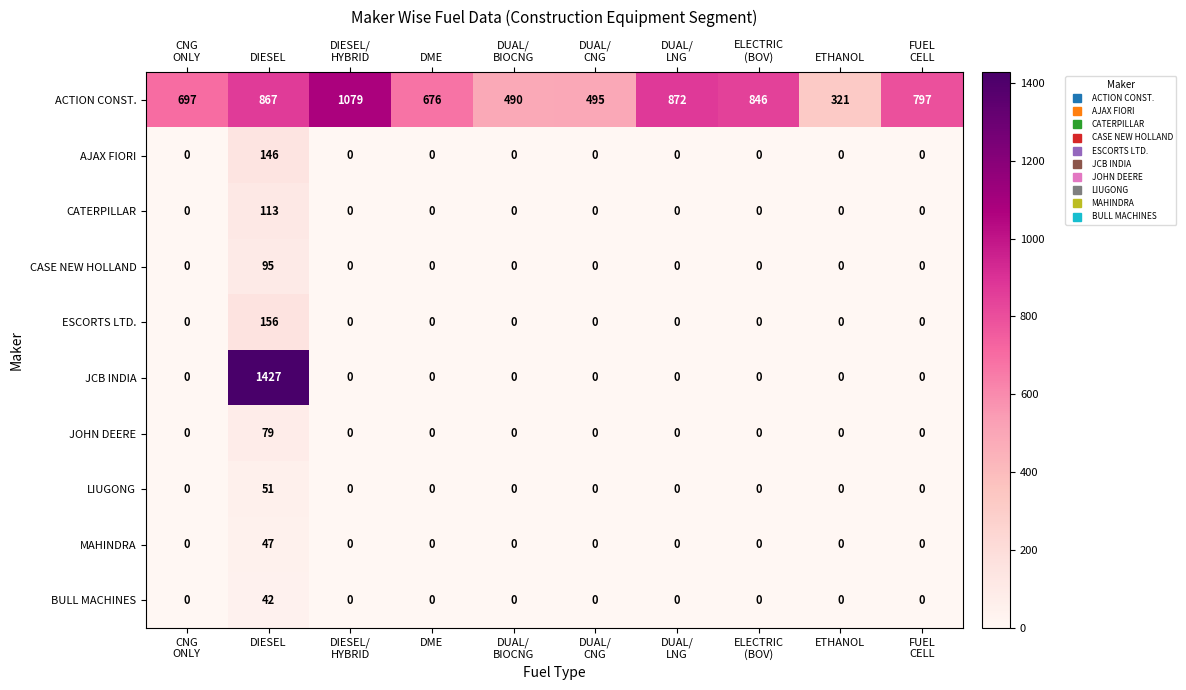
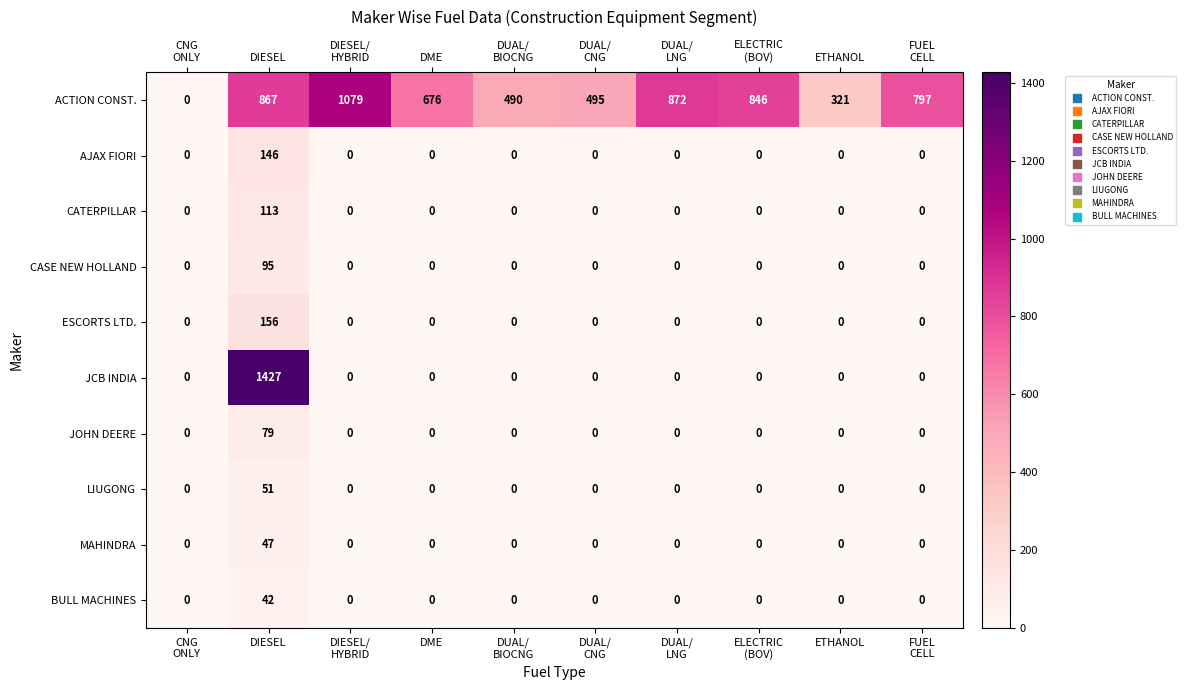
ACTION CONST., CNG ONLY: 697 -> 0
